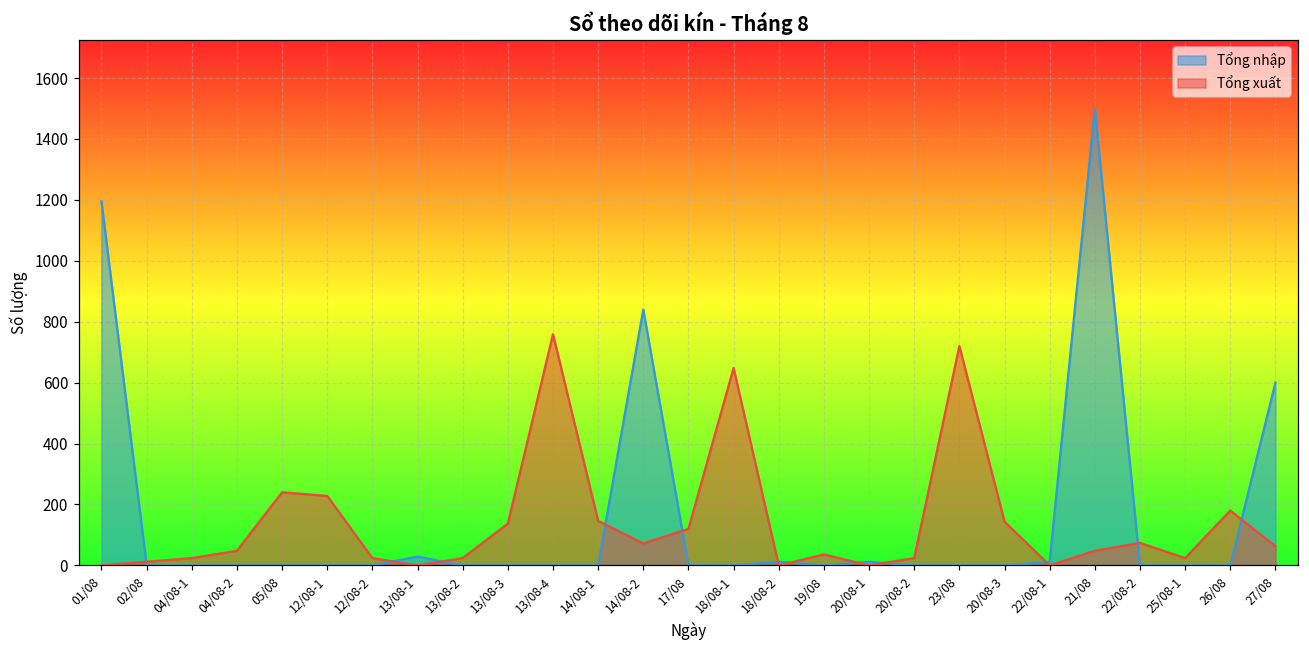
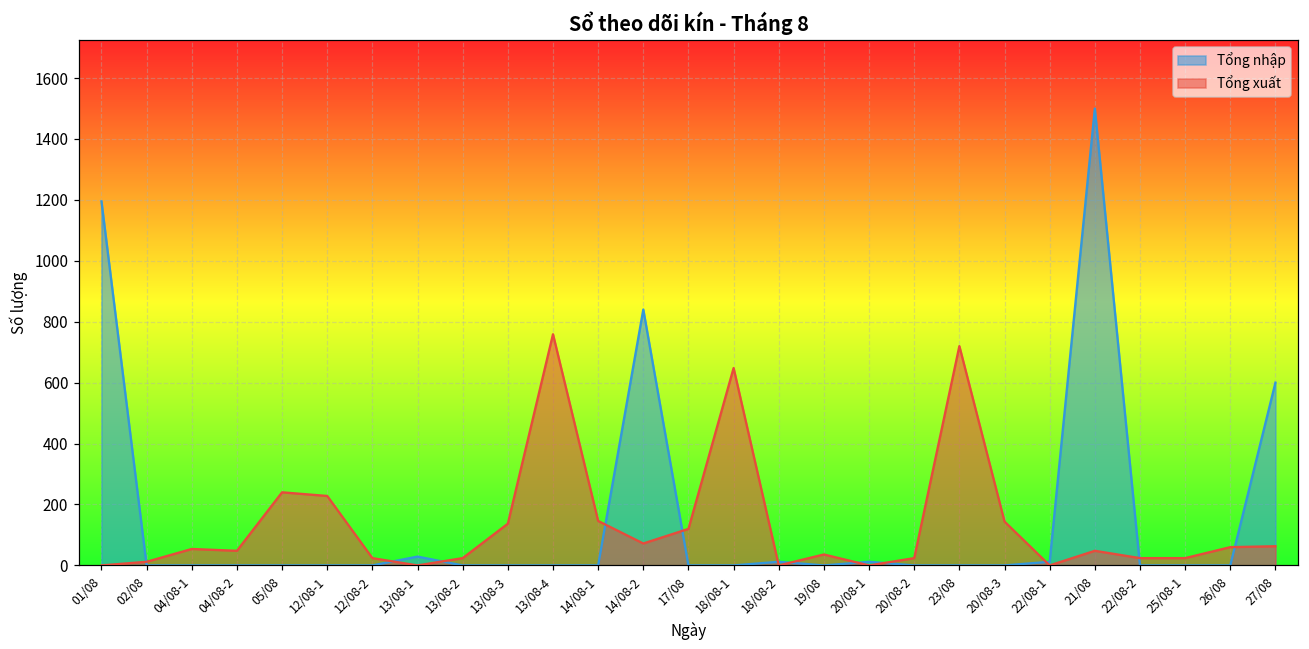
Tổng xuất, 04/08-1: 20 -> 50
Tổng xuất, 22/08-2: 70 -> 20
Tổng xuất, 26/08: 180 -> 60
